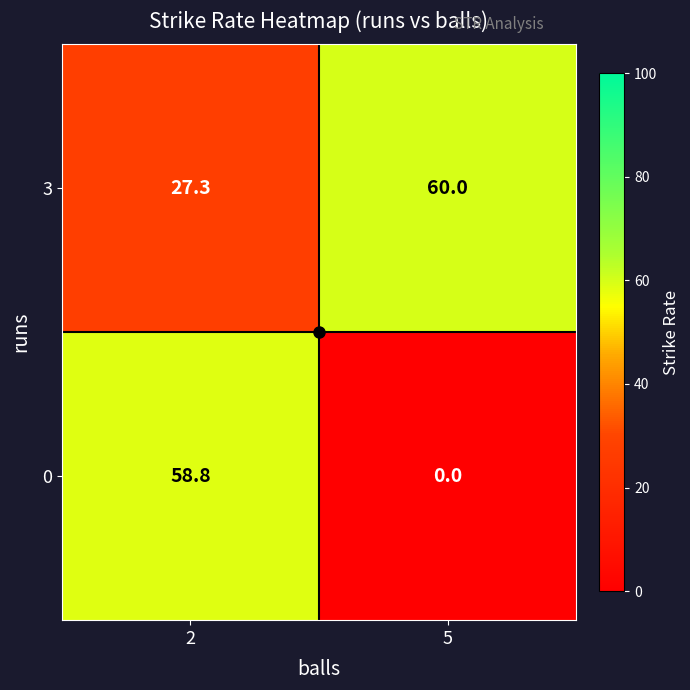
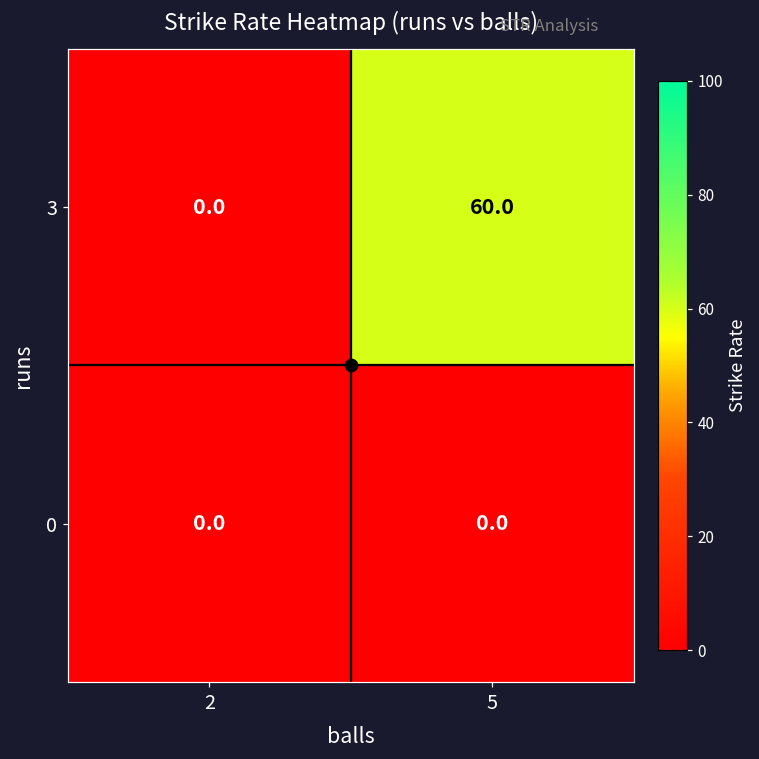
3, 2: 27.3 -> 0.0
0, 2: 58.8 -> 0.0
